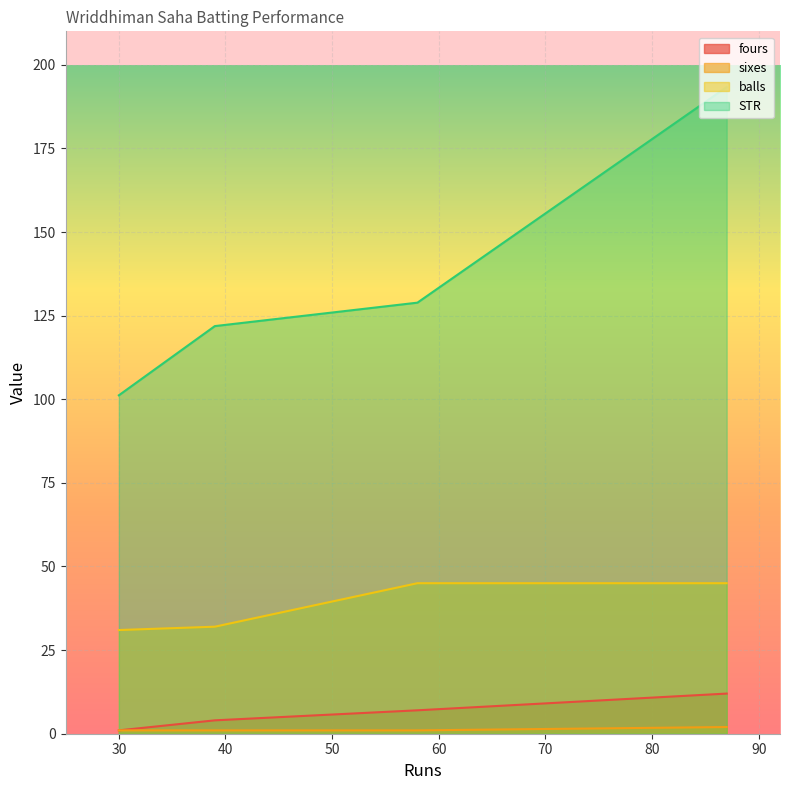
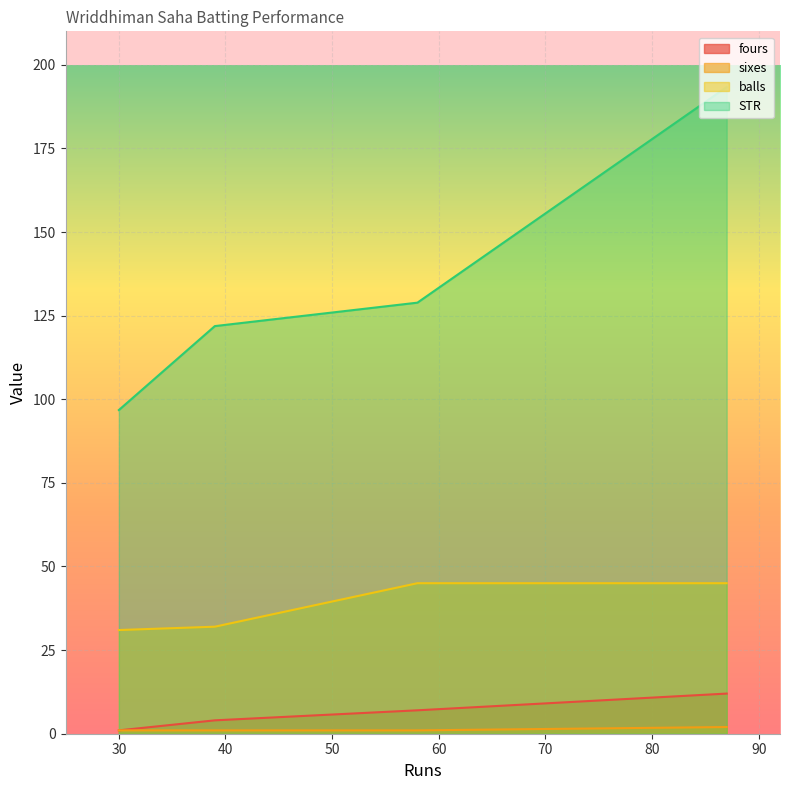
STR, 30: 101 -> 97
